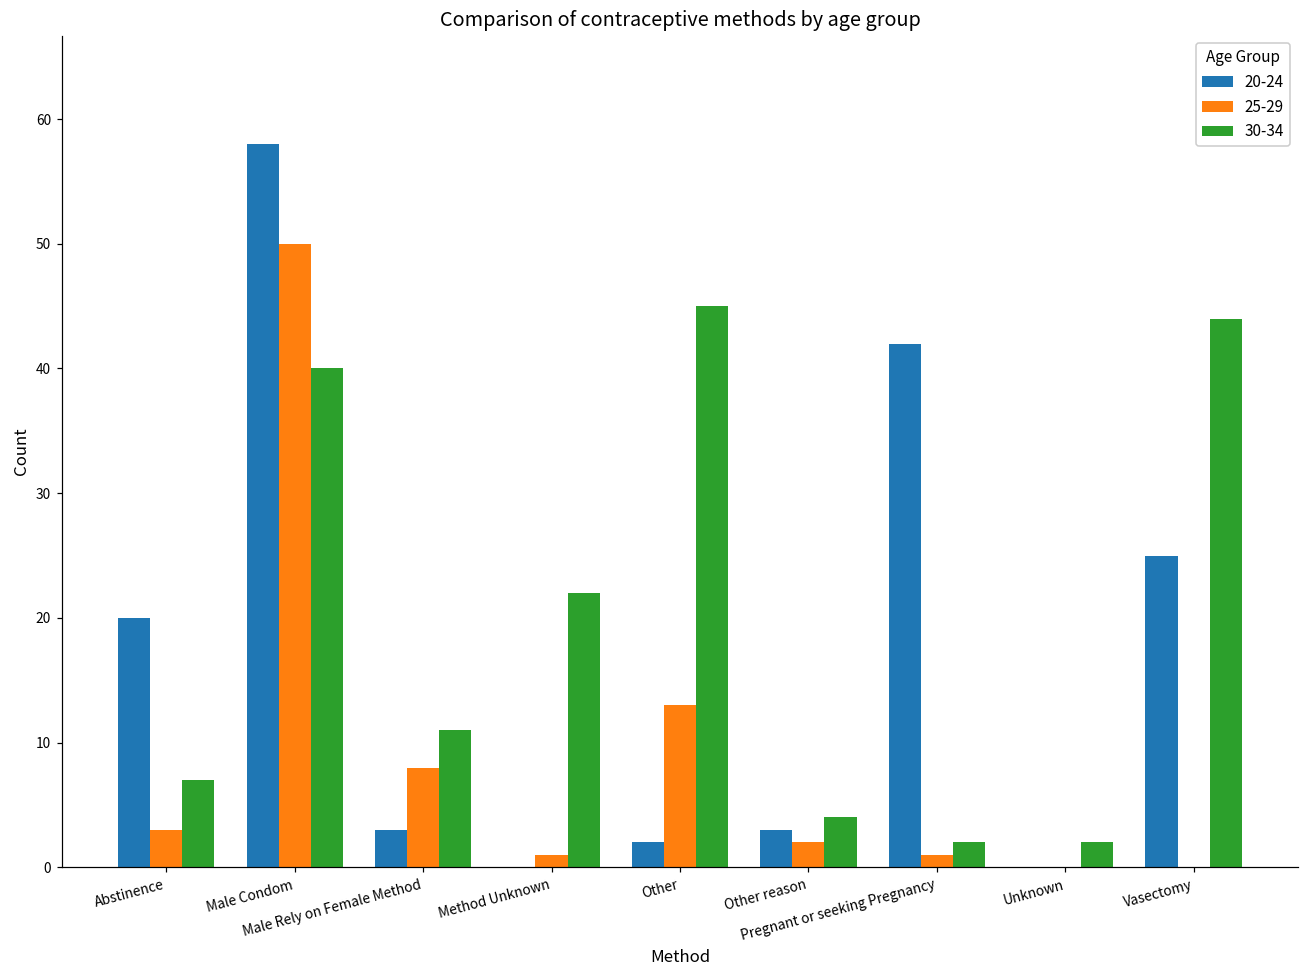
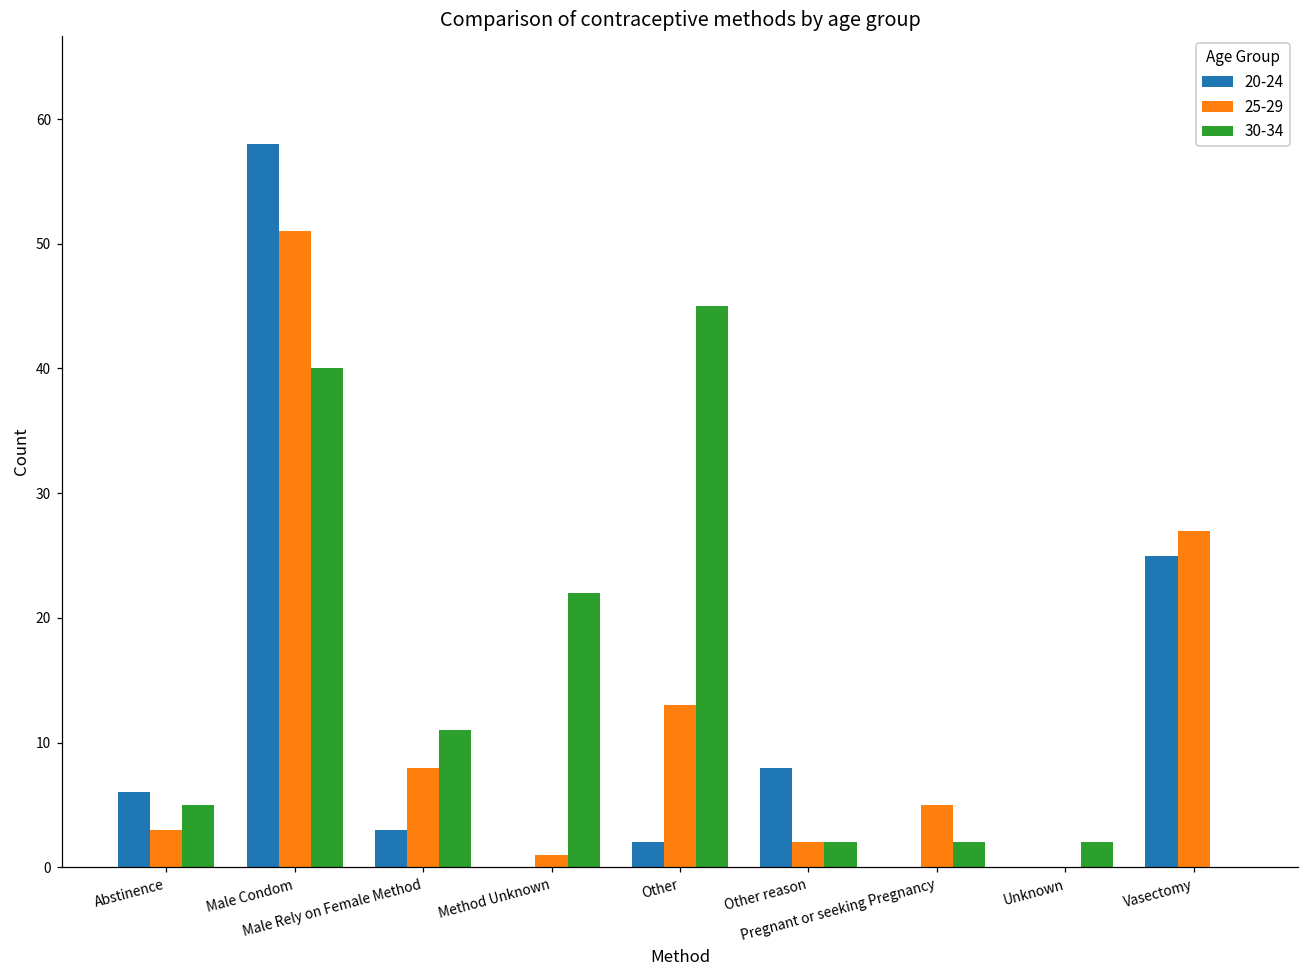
20-24, Abstinence: 20 -> 6
30-34, Abstinence: 7 -> 5
25-29, Male Condom: 50 -> 51
20-24, Other reason: 3 -> 8
30-34, Other reason: 4 -> 2
20-24, Pregnant or seeking Pregnancy: 42 -> 0
25-29, Pregnant or seeking Pregnancy: 1 -> 5
25-29, Vasectomy: 0 -> 27
30-34, Vasectomy: 44 -> 0
